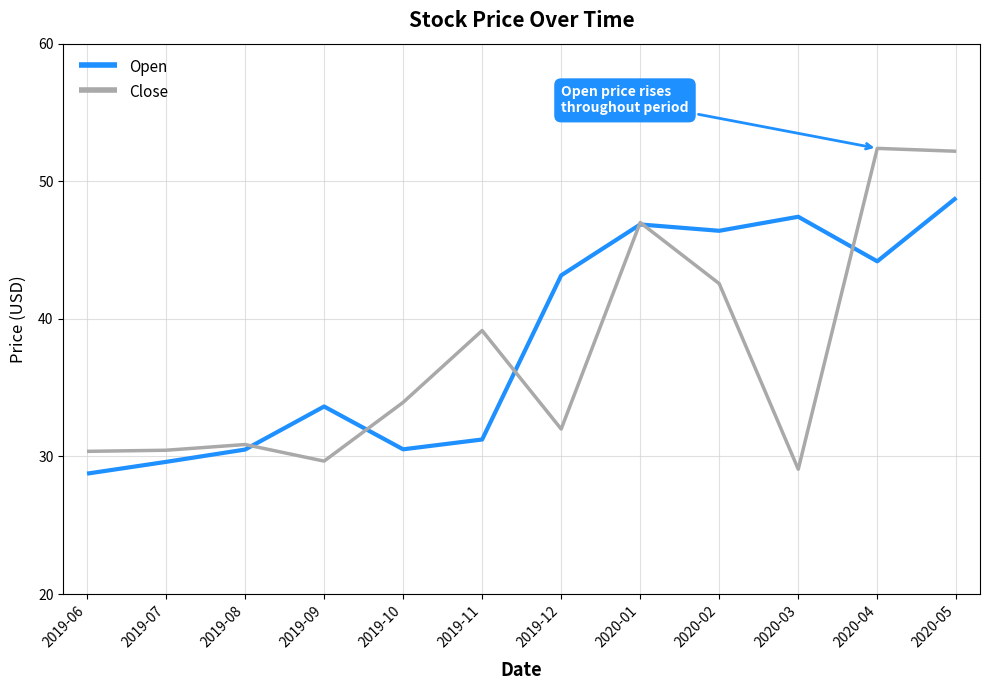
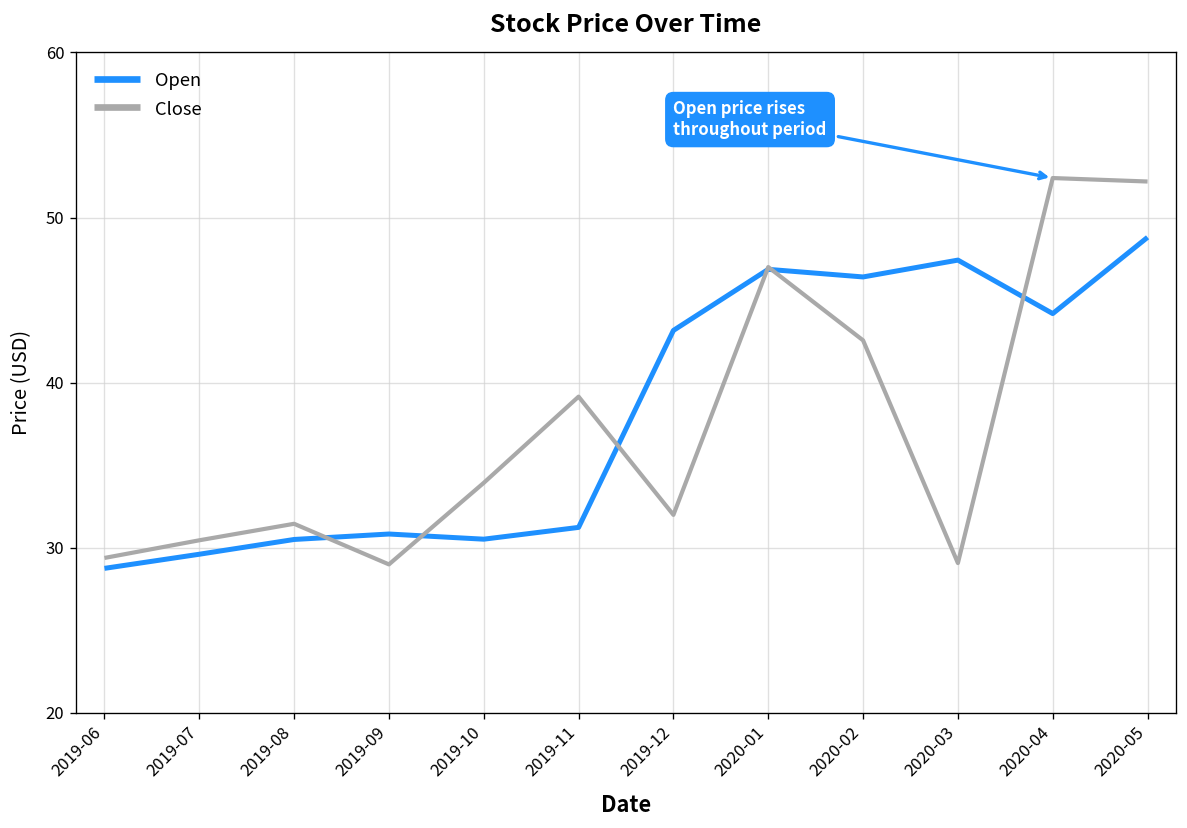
Close, 2019-06: 30.4 -> 29.4
Close, 2019-08: 30.9 -> 31.5
Open, 2019-09: 33.6 -> 30.8
Close, 2019-09: 29.7 -> 29.0
